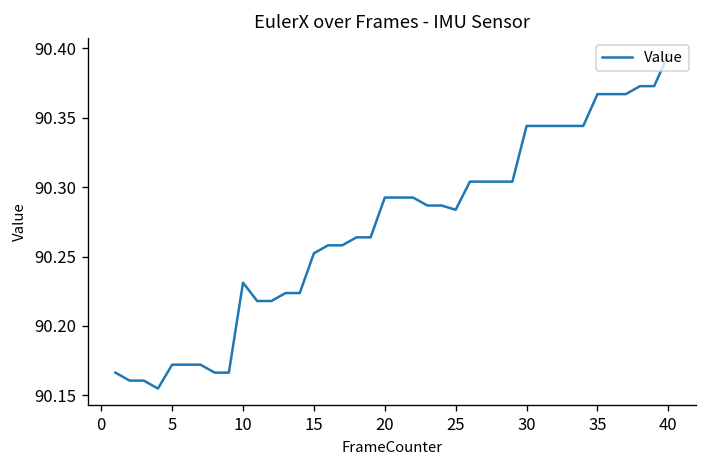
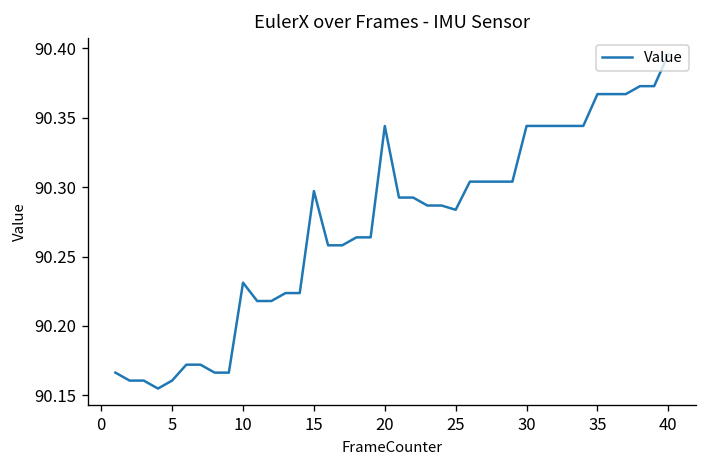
5: 90.172 -> 90.161
15: 90.252 -> 90.297
20: 90.292 -> 90.344
